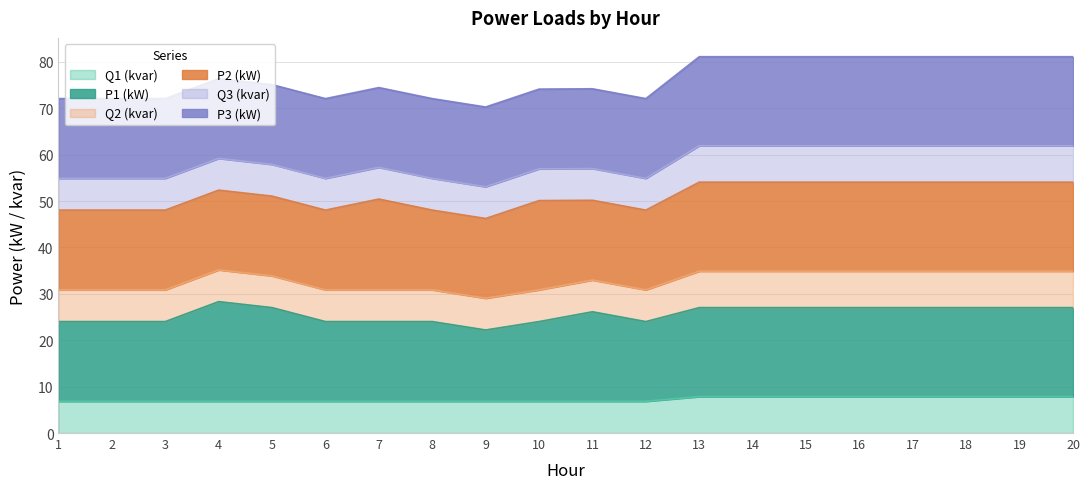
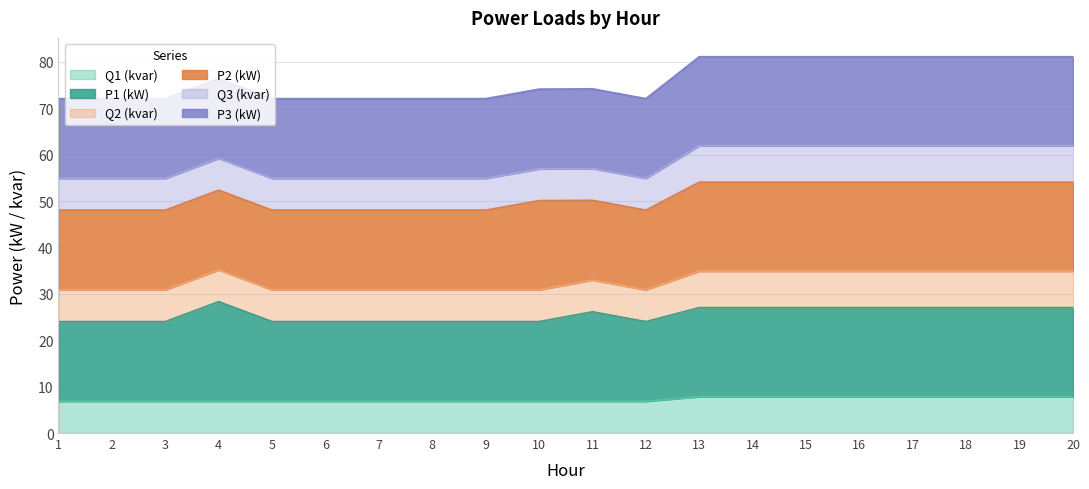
P1 (kW), 5: 20 -> 17
P2 (kW), 7: 20 -> 17
P1 (kW), 9: 15 -> 17
